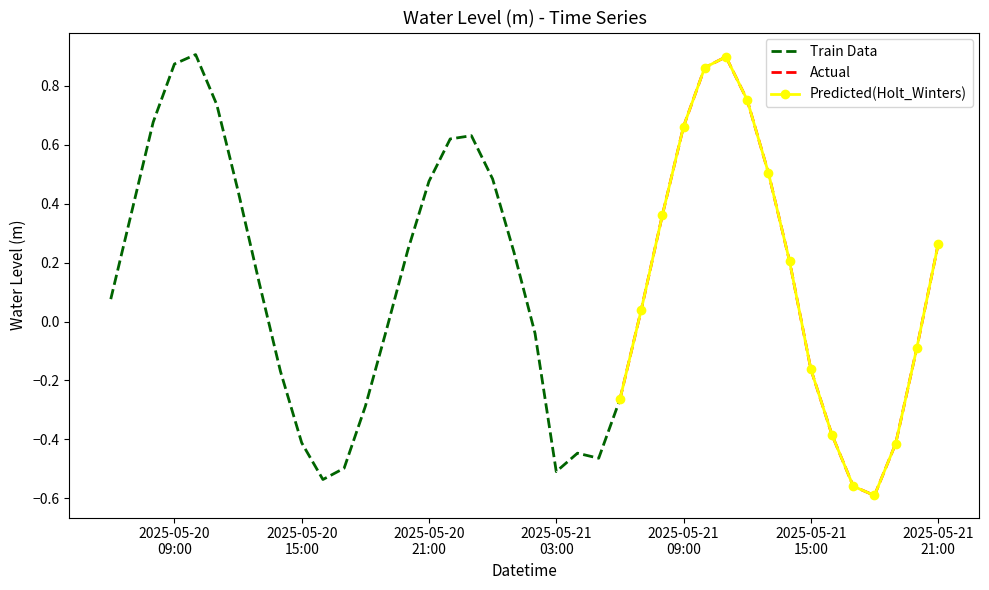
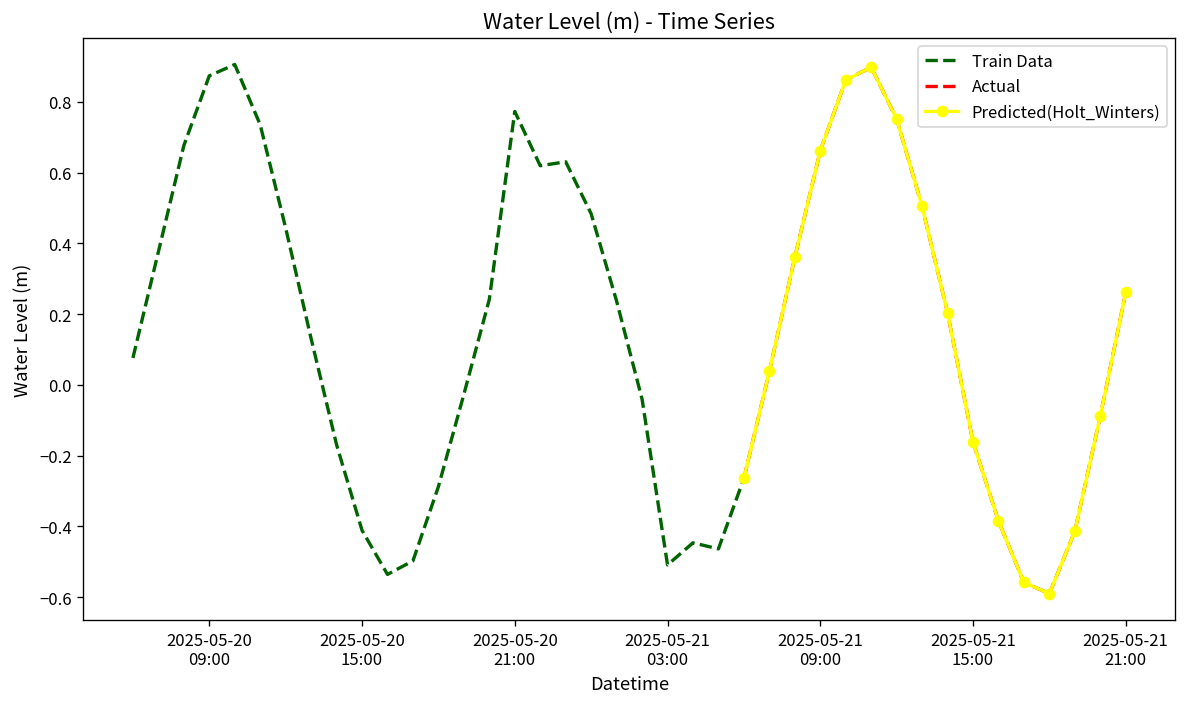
Train Data, 2025-05-20 21:00: 0.48 -> 0.77
